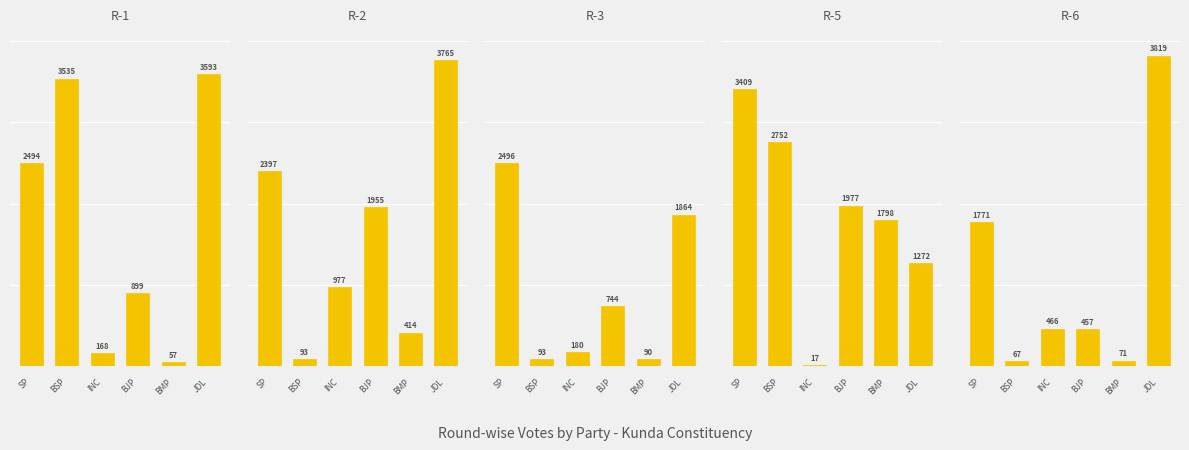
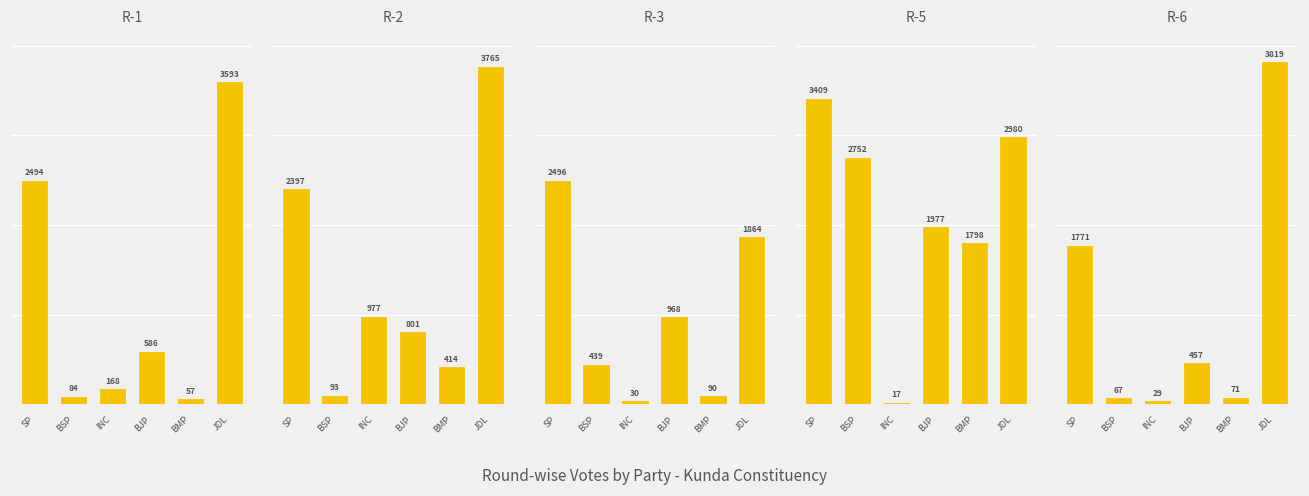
R-1, BSP: 3535 -> 84
R-1, BJP: 899 -> 586
R-2, BJP: 1955 -> 801
R-3, BSP: 93 -> 439
R-3, INC: 180 -> 30
R-3, BJP: 744 -> 968
R-5, JDL: 1272 -> 2980
R-6, INC: 466 -> 29
